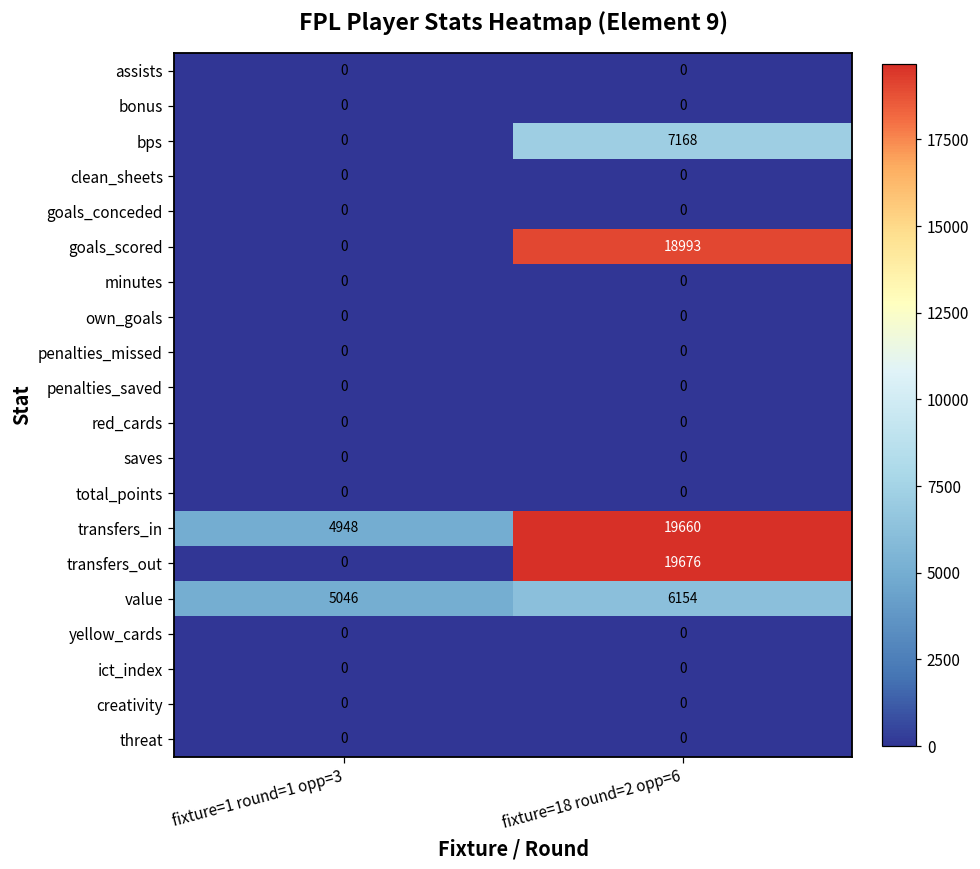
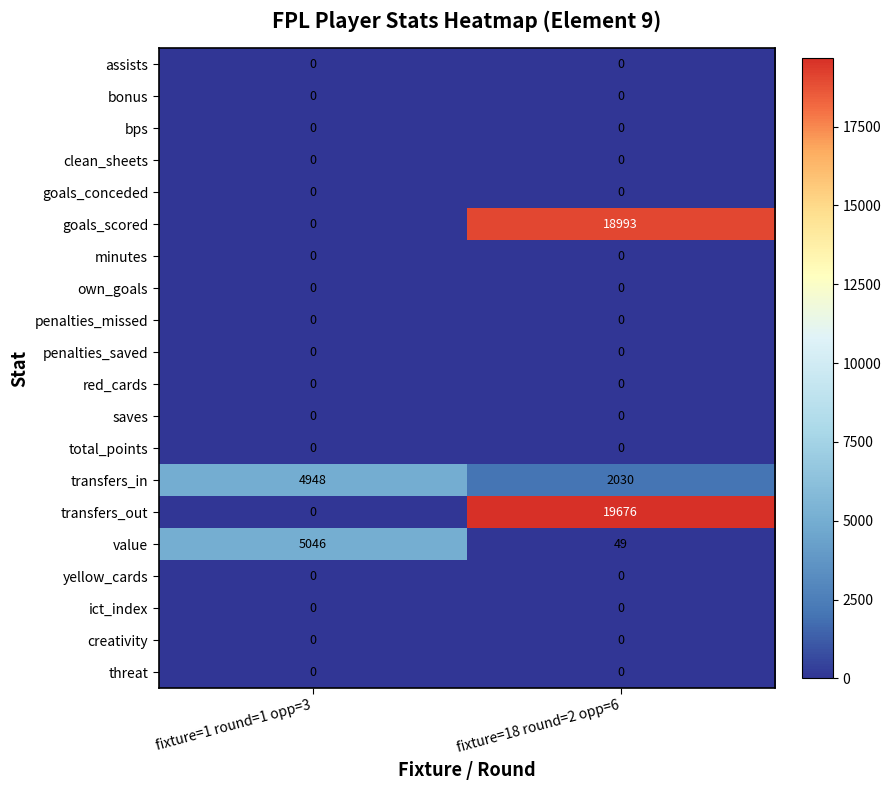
bps, fixture=18 round=2 opp=6: 7168 -> 0
transfers_in, fixture=18 round=2 opp=6: 19660 -> 2030
value, fixture=18 round=2 opp=6: 6154 -> 49
